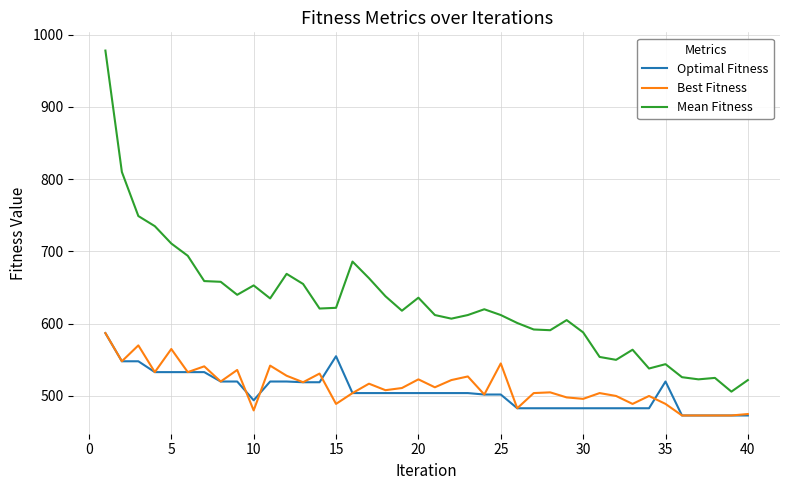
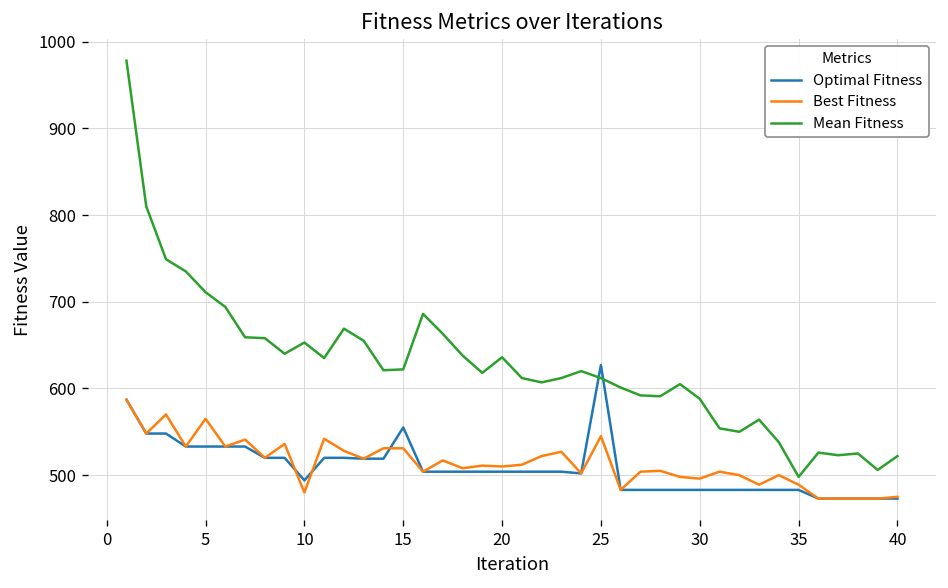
Best Fitness, 15: 490 -> 530
Best Fitness, 20: 520 -> 510
Optimal Fitness, 25: 500 -> 630
Optimal Fitness, 35: 520 -> 480
Mean Fitness, 35: 540 -> 500
